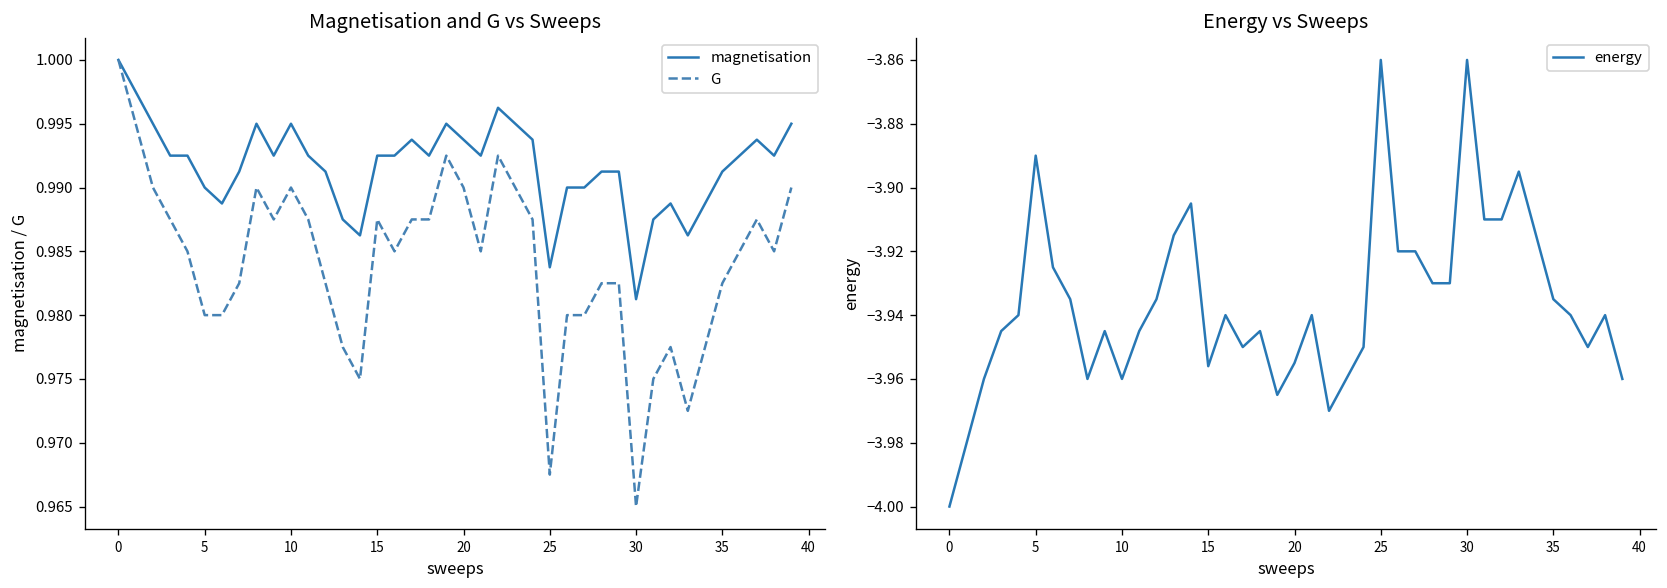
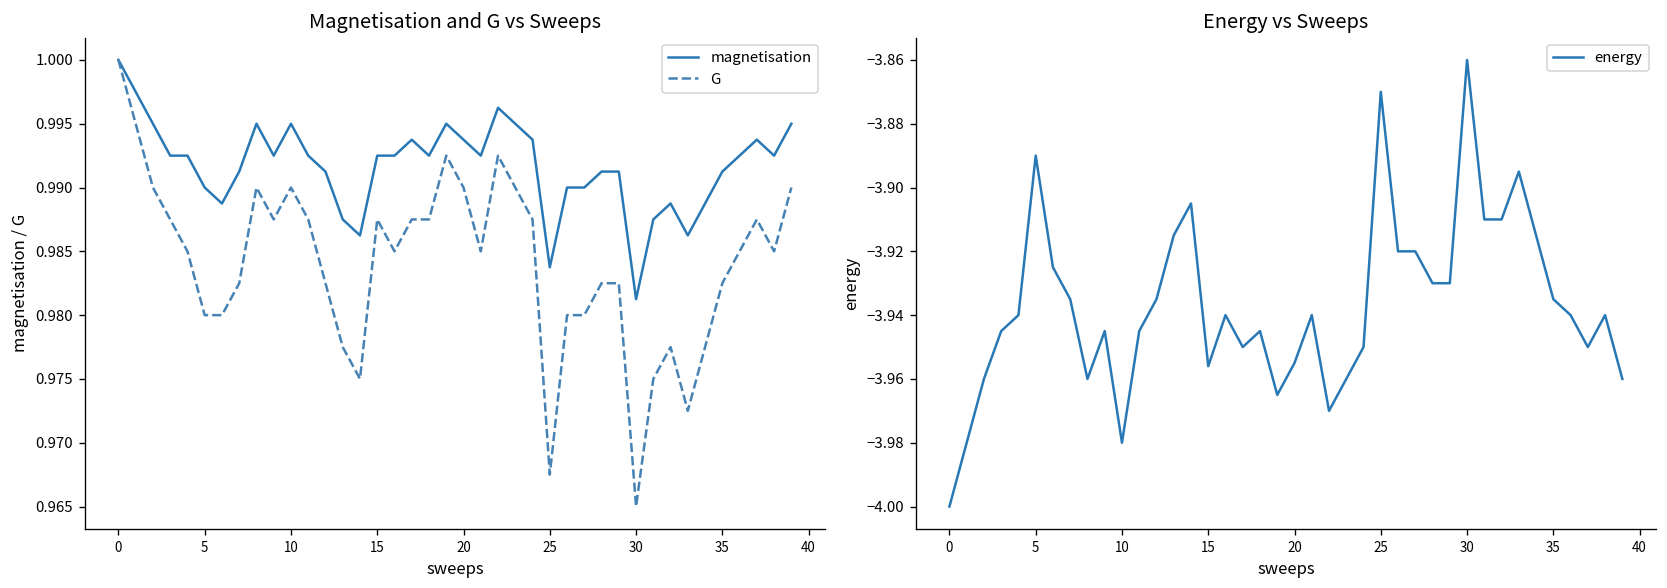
Energy vs Sweeps, 10: -3.96 -> -3.98
Energy vs Sweeps, 25: -3.86 -> -3.87
